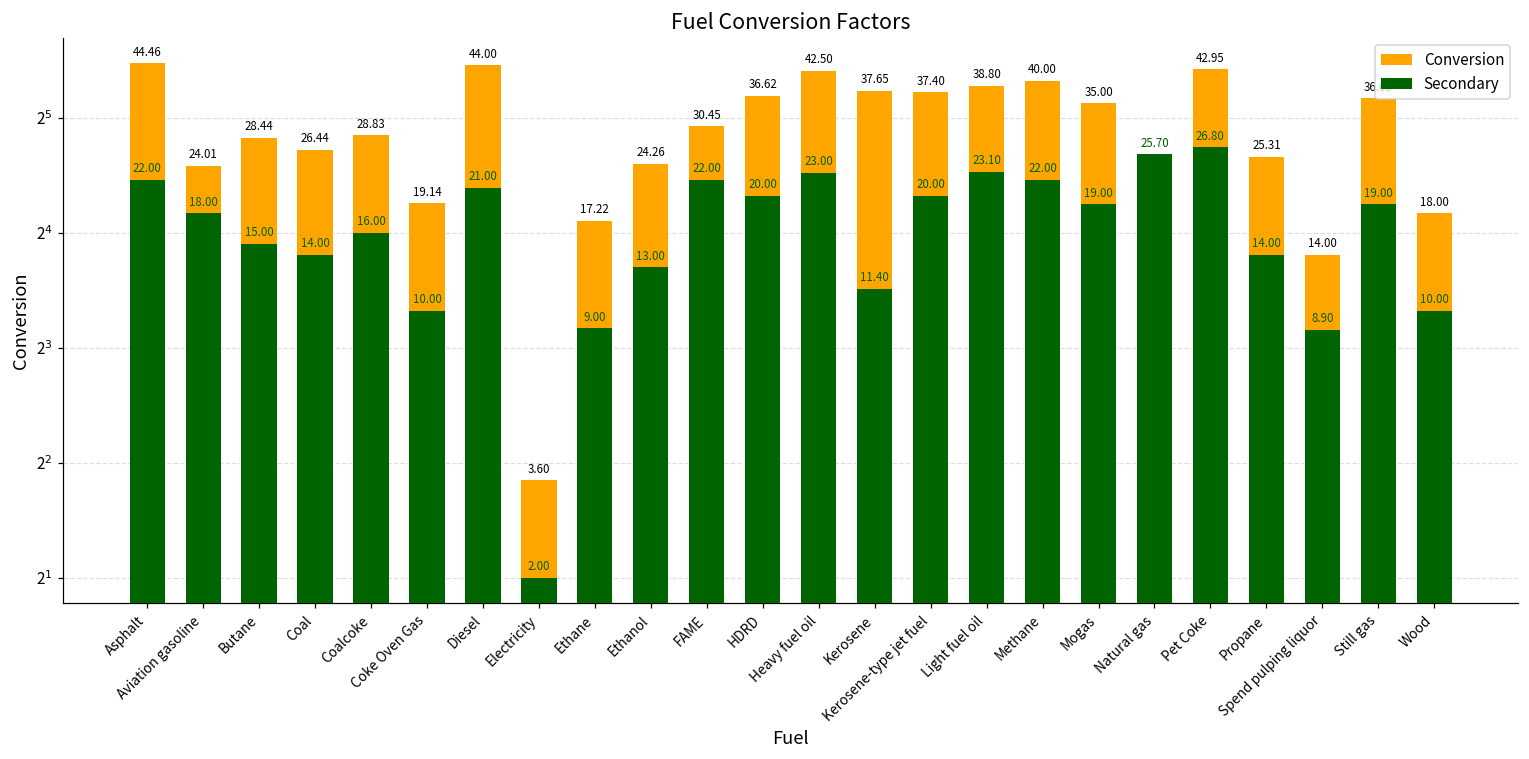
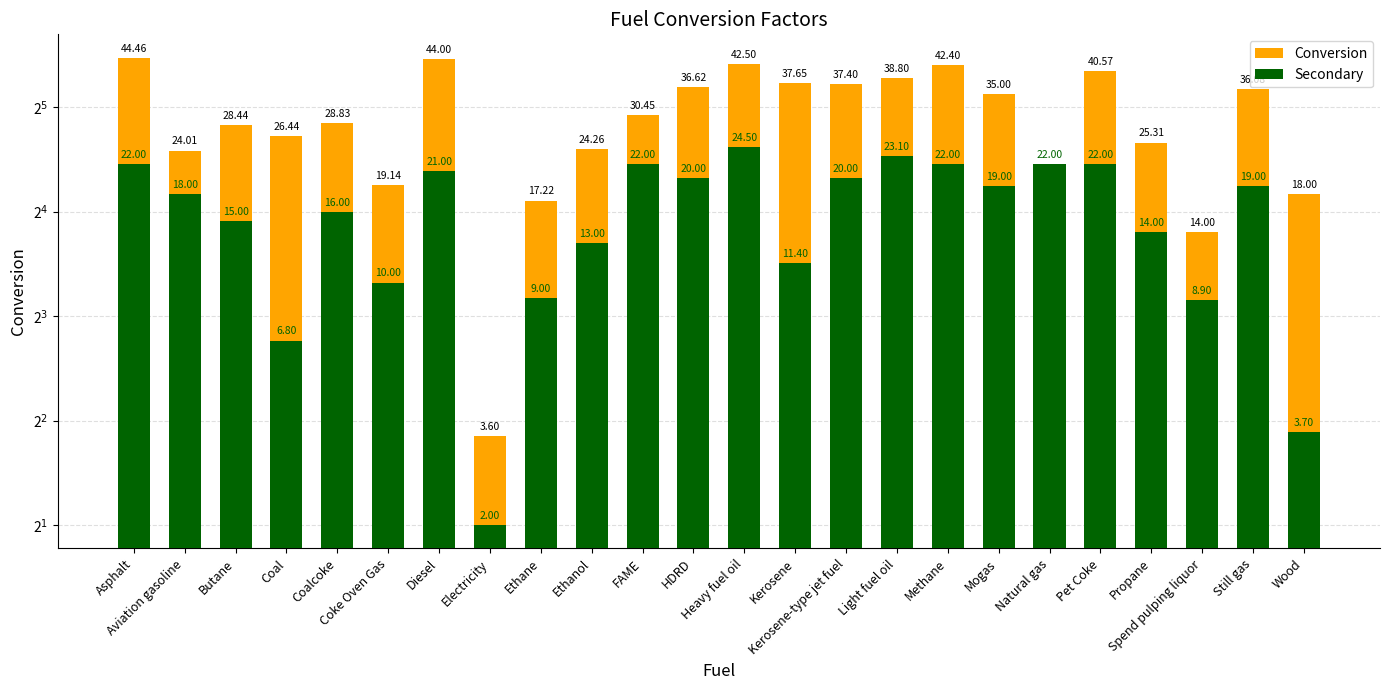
Secondary, Coal: 14.00 -> 6.80
Secondary, Heavy fuel oil: 23.00 -> 24.50
Conversion, Methane: 40.00 -> 42.40
Secondary, Natural gas: 25.70 -> 22.00
Conversion, Pet Coke: 42.95 -> 40.57
Secondary, Pet Coke: 26.80 -> 22.00
Secondary, Wood: 10.00 -> 3.70
